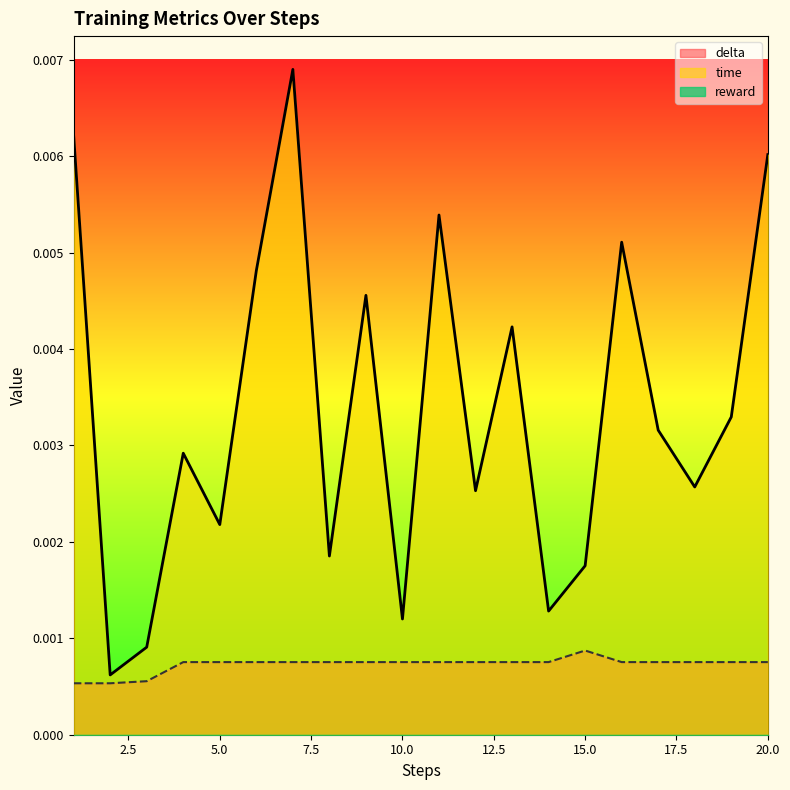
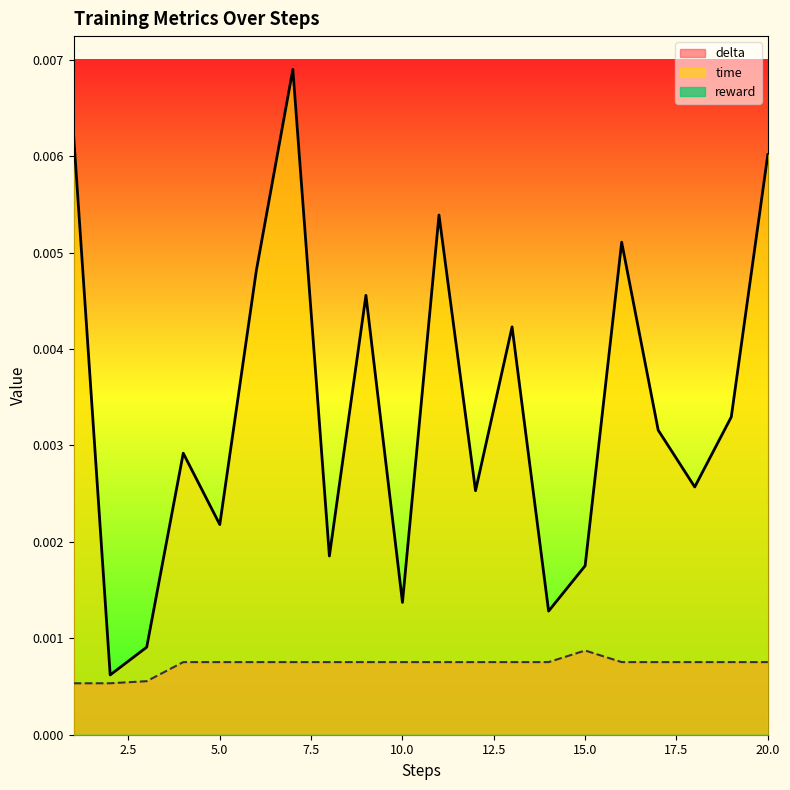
time, 10.0: 0.0012 -> 0.0014
